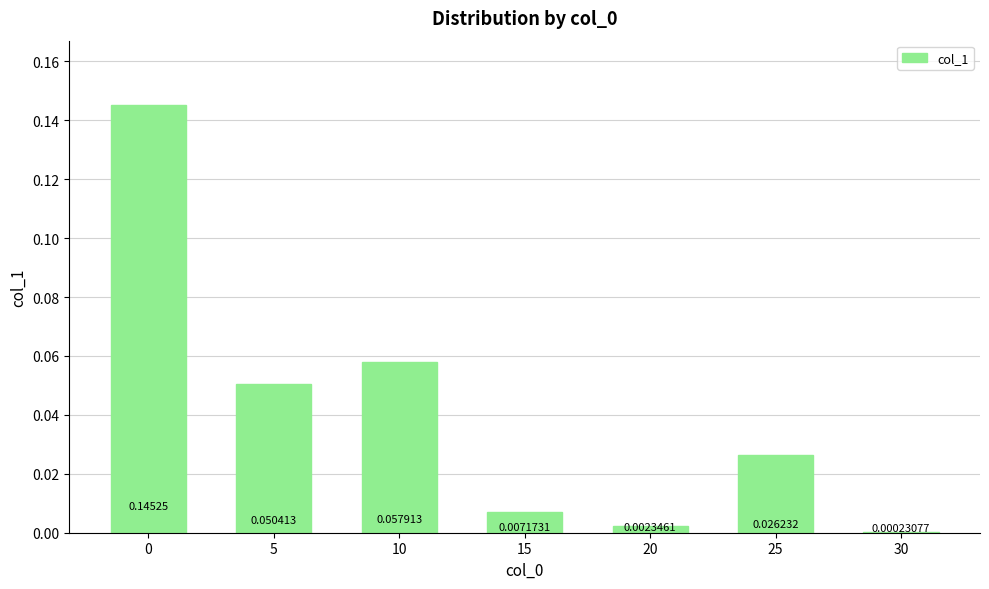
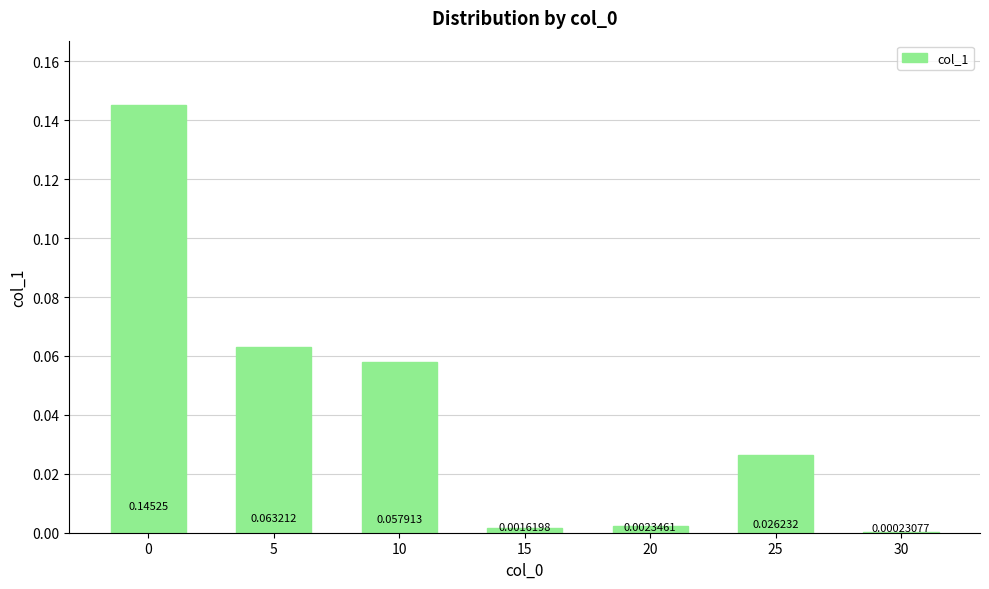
5: 0.050413 -> 0.063212
15: 0.0071731 -> 0.0016198
